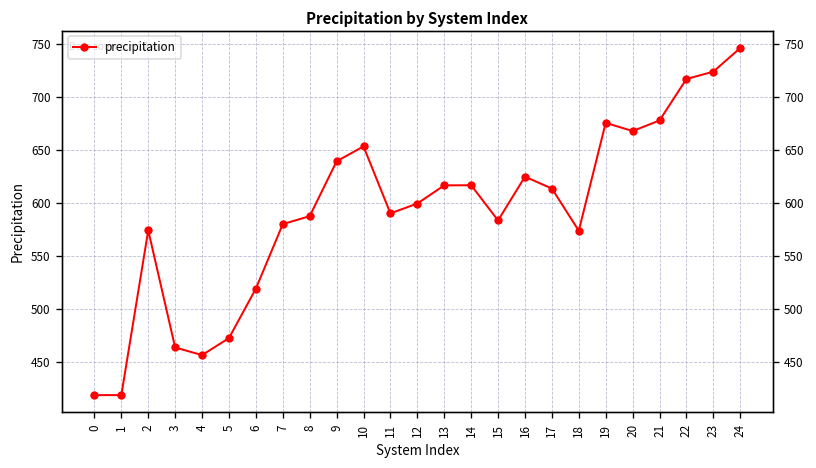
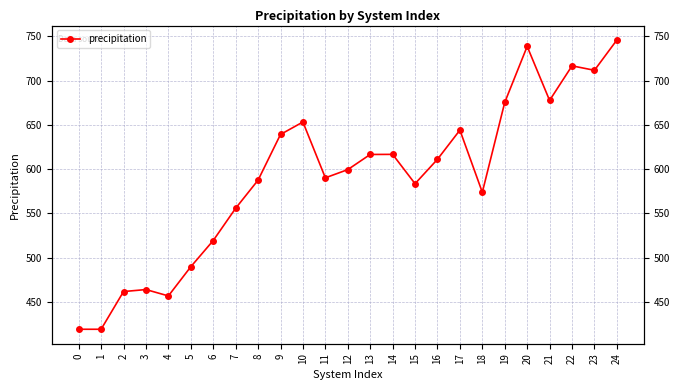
2: 570 -> 460
5: 470 -> 490
7: 580 -> 560
16: 620 -> 610
17: 610 -> 640
20: 670 -> 740
23: 720 -> 710
